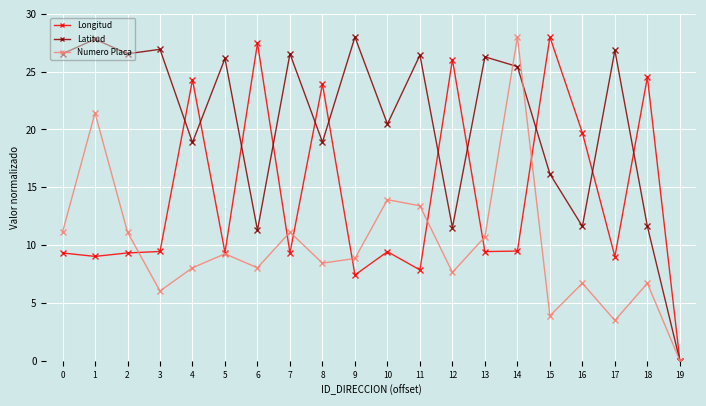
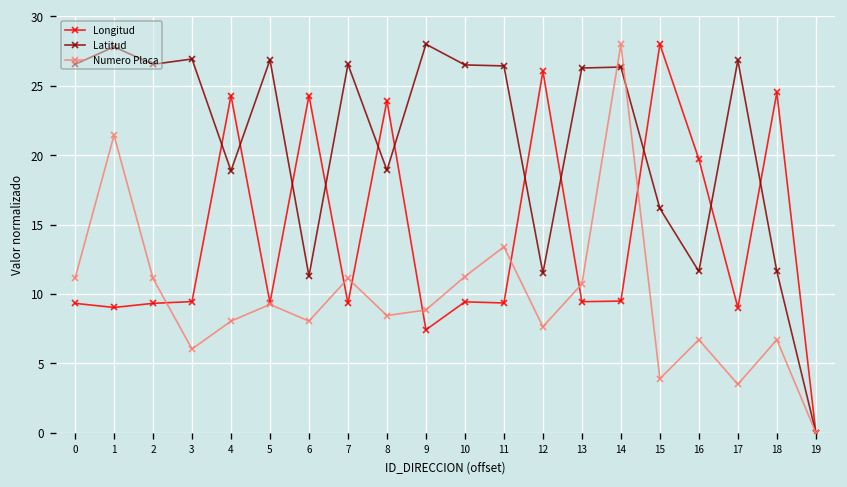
Latitud, 5: 26.1 -> 26.9
Longitud, 6: 27.5 -> 24.3
Latitud, 10: 20.5 -> 26.5
Numero Placa, 10: 13.9 -> 11.3
Longitud, 11: 7.9 -> 9.3
Latitud, 14: 25.4 -> 26.4
